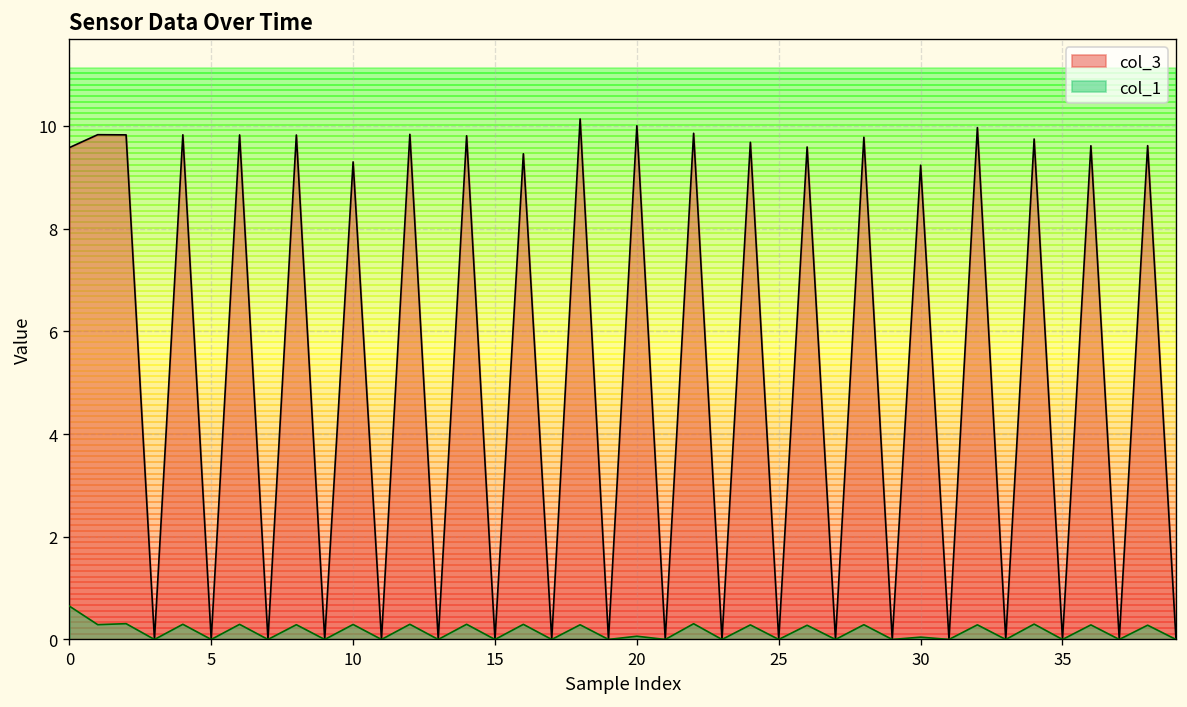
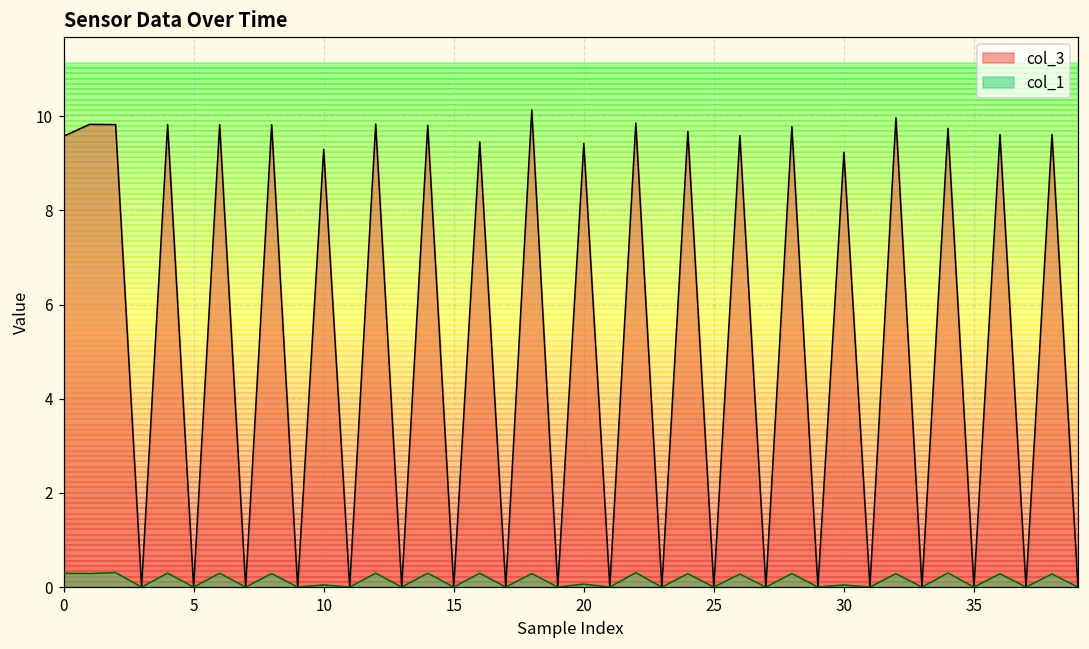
col_1, 0: 0.6 -> 0.3
col_1, 10: 0.3 -> 0.0
col_3, 20: 10.0 -> 9.4
